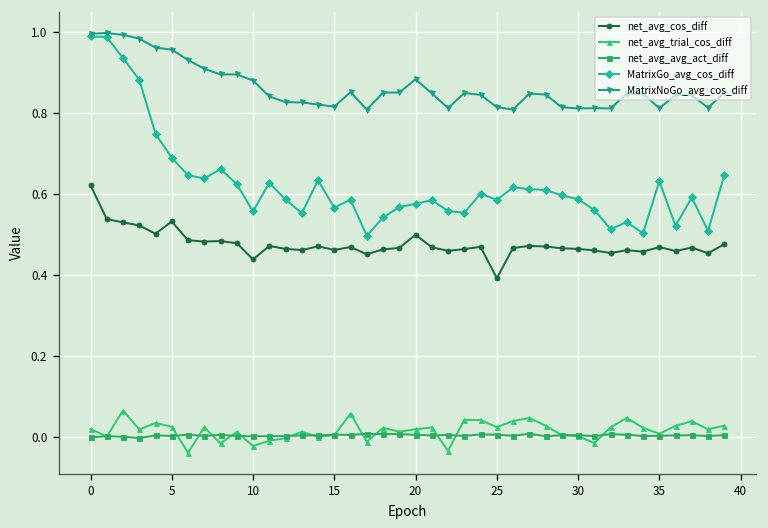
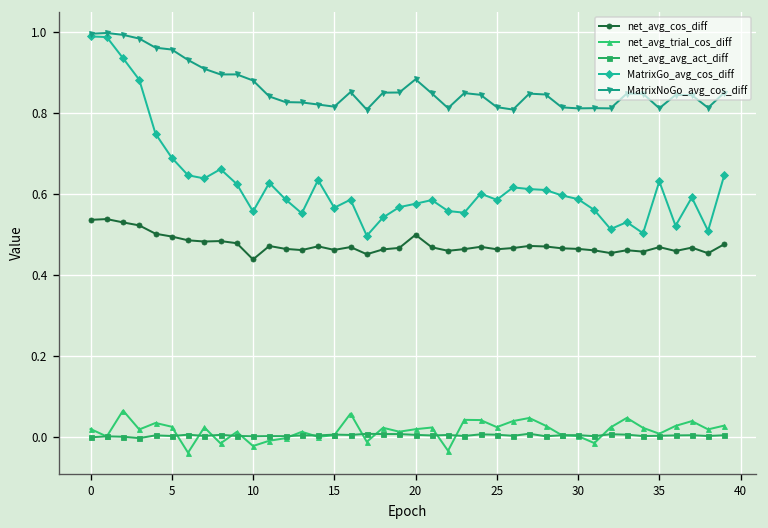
net_avg_cos_diff, 0: 0.62 -> 0.54
net_avg_cos_diff, 5: 0.53 -> 0.50
net_avg_cos_diff, 25: 0.39 -> 0.46
